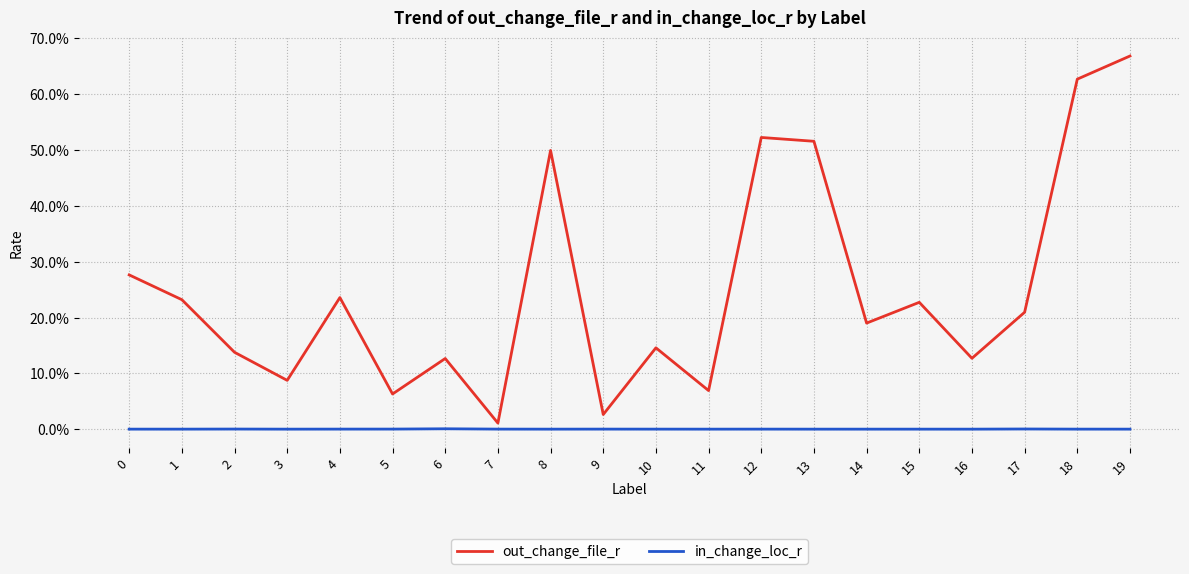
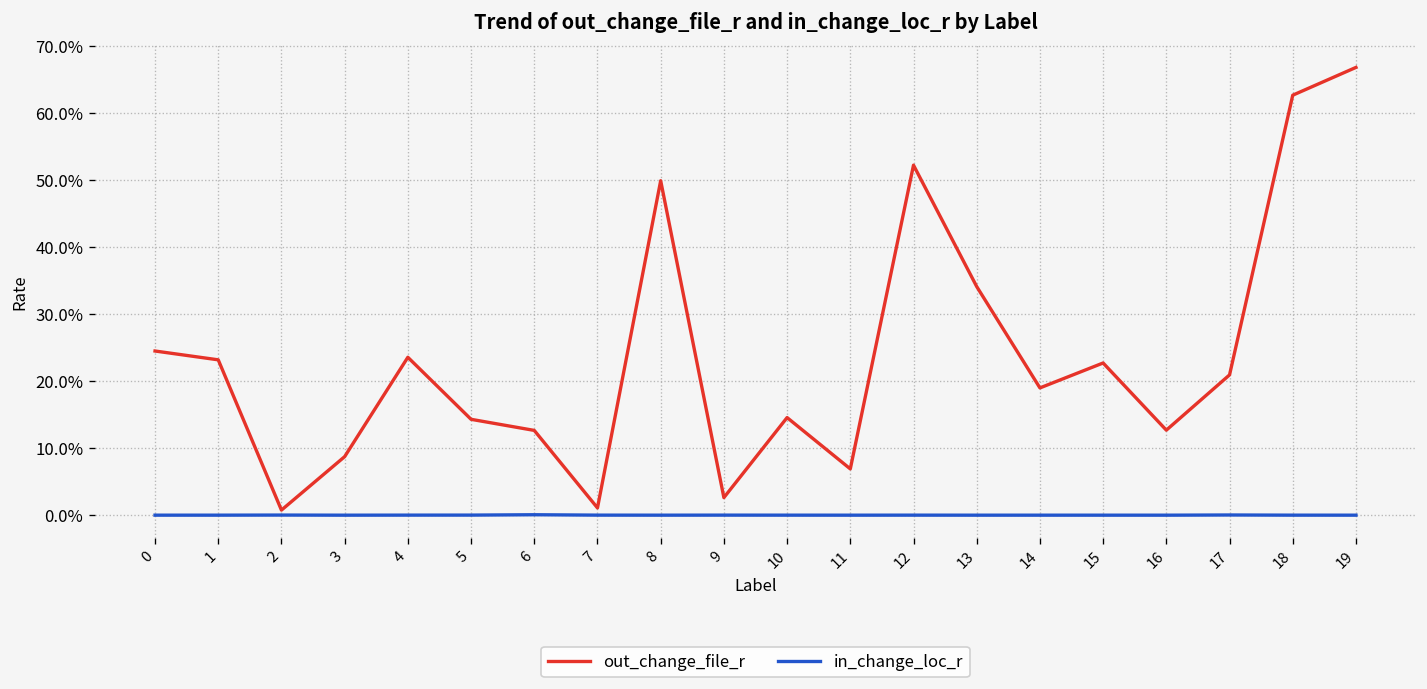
out_change_file_r, 0: 28% -> 25%
out_change_file_r, 2: 14% -> 1%
out_change_file_r, 5: 6% -> 14%
out_change_file_r, 13: 52% -> 34%
